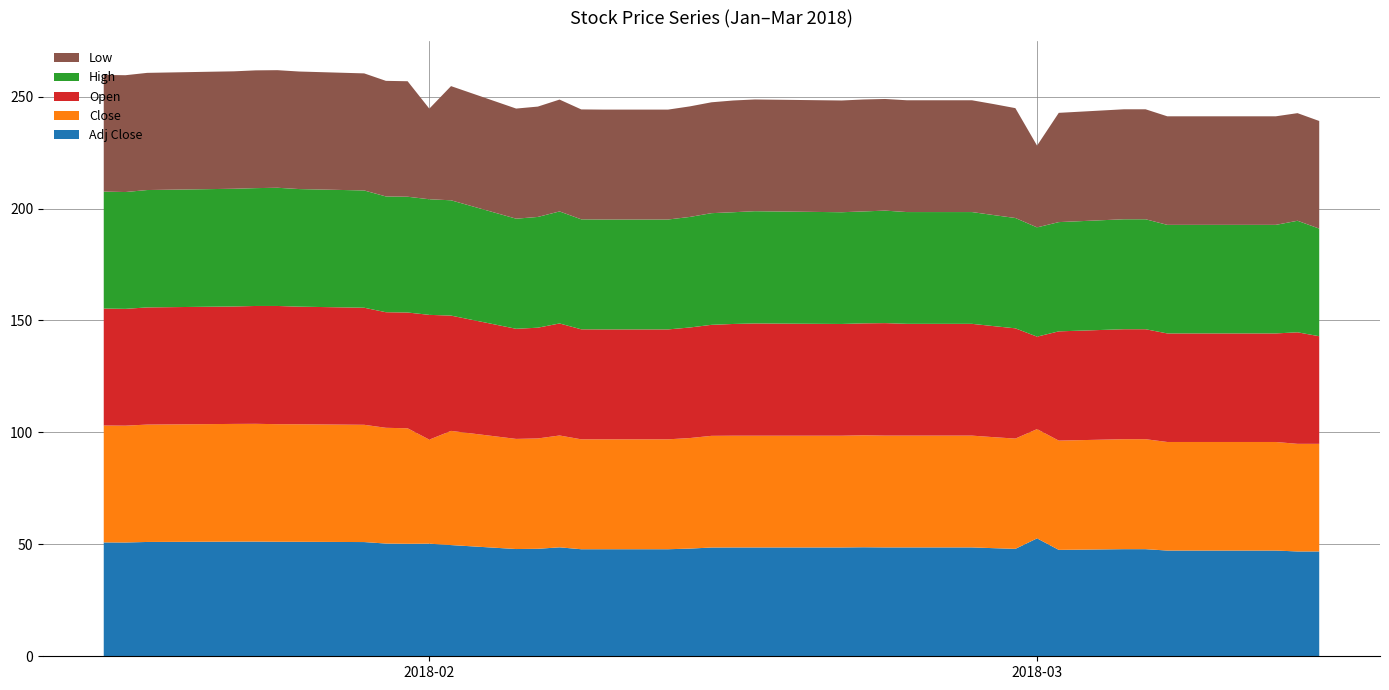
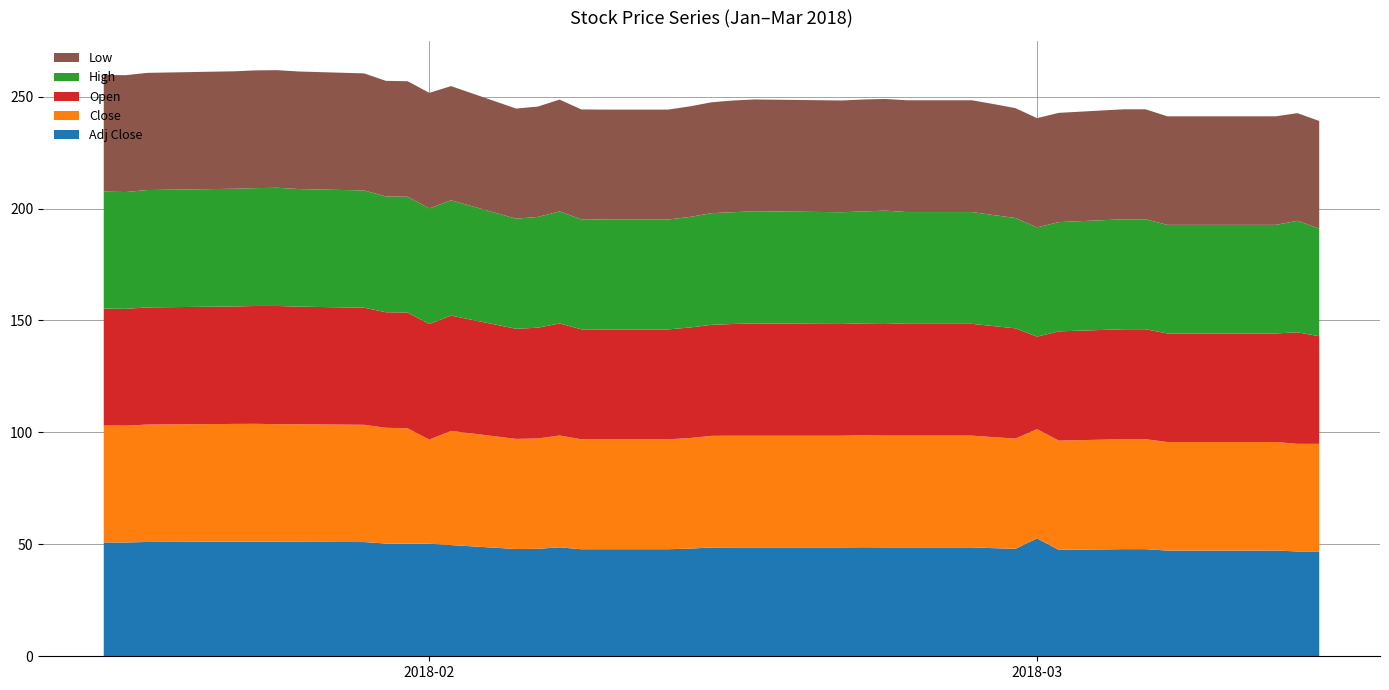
Open, 2018-02: 56 -> 52
Low, 2018-02: 40 -> 52
Low, 2018-03: 37 -> 49
